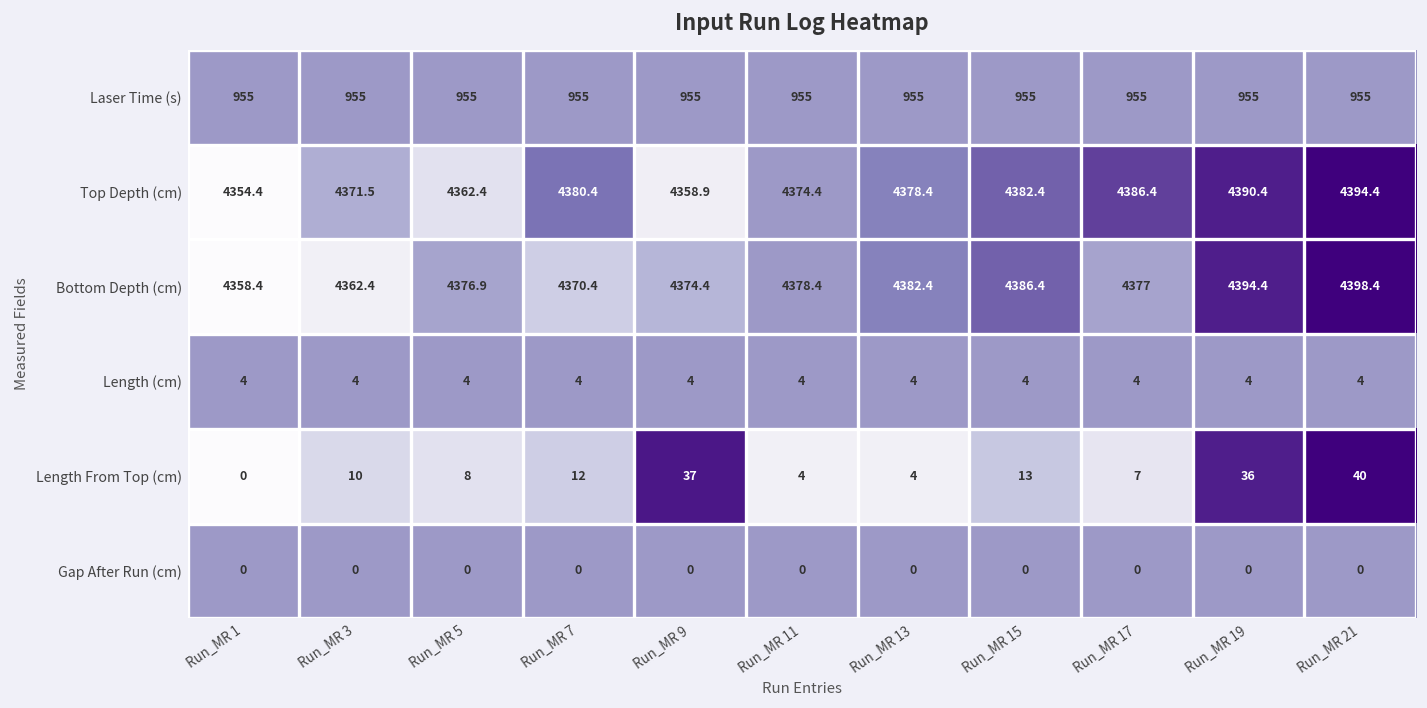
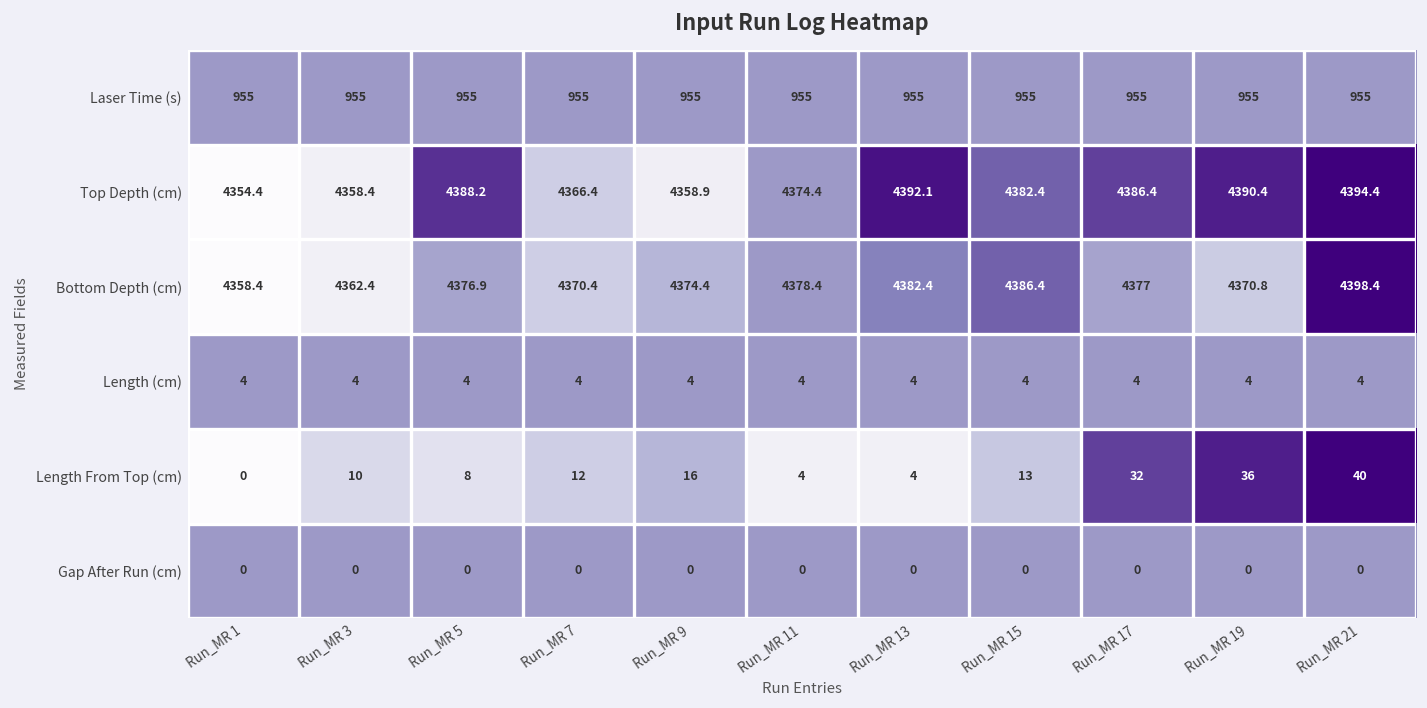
Top Depth (cm), Run_MR 3: 4371.5 -> 4358.4
Top Depth (cm), Run_MR 5: 4362.4 -> 4388.2
Top Depth (cm), Run_MR 7: 4380.4 -> 4366.4
Top Depth (cm), Run_MR 13: 4378.4 -> 4392.1
Bottom Depth (cm), Run_MR 19: 4394.4 -> 4370.8
Length From Top (cm), Run_MR 9: 37 -> 16
Length From Top (cm), Run_MR 17: 7 -> 32
